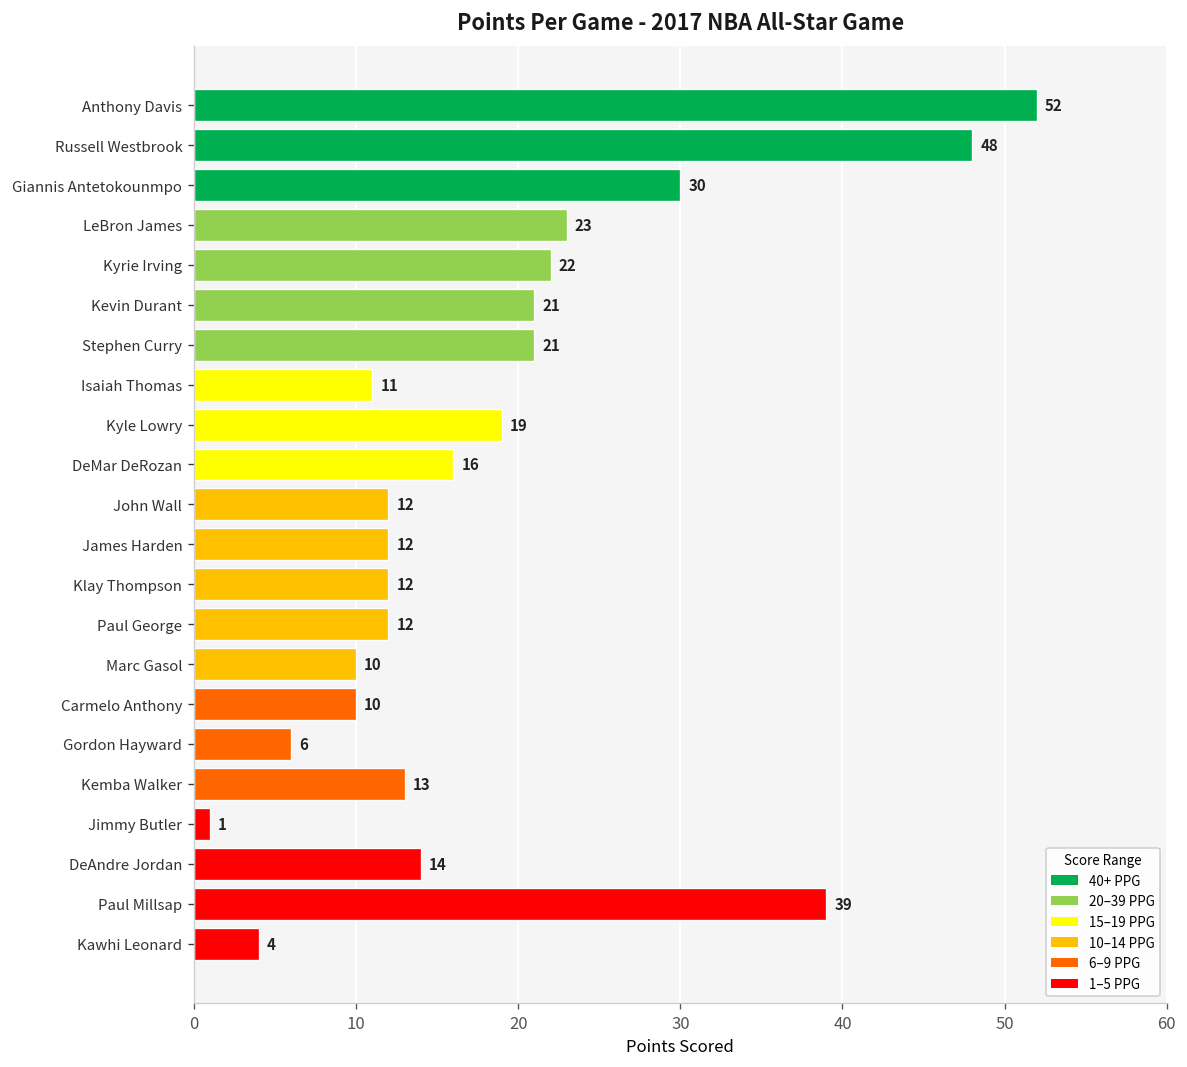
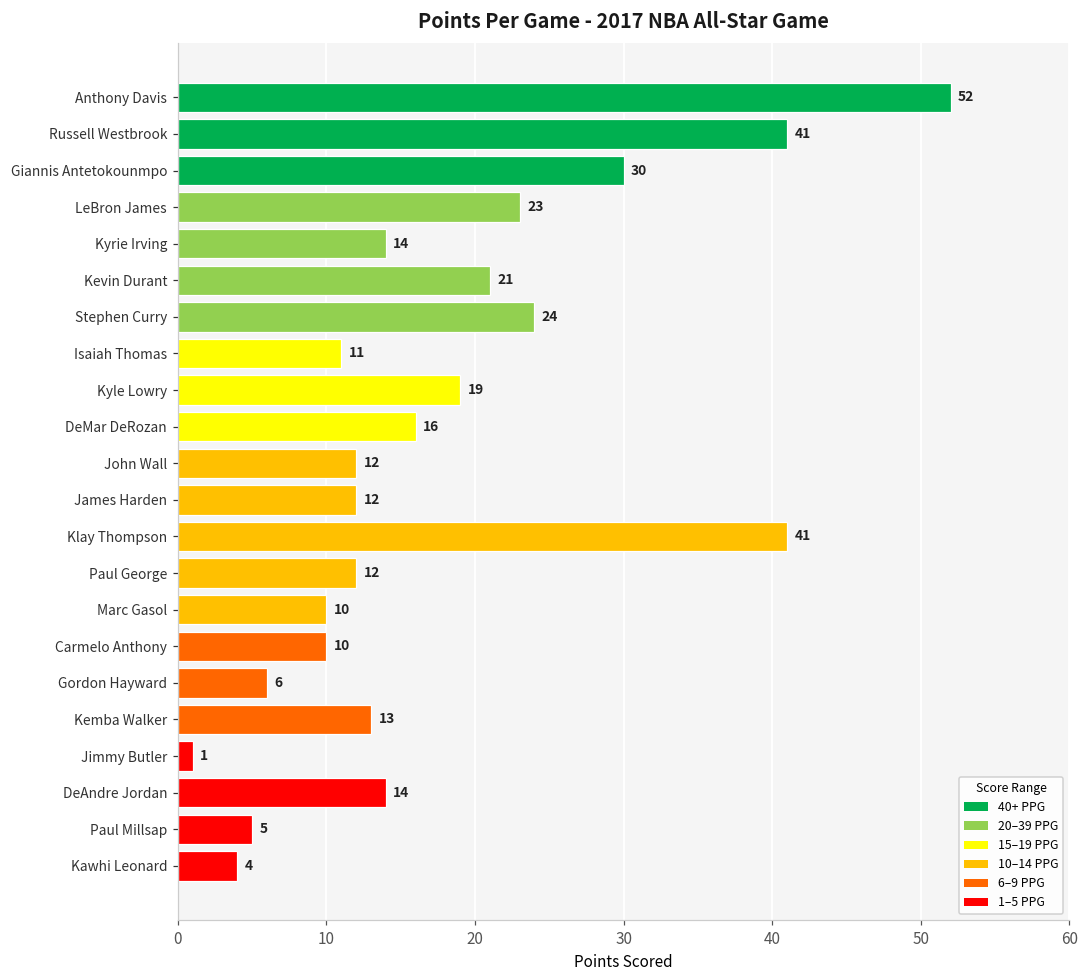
Russell Westbrook: 48 -> 41
Kyrie Irving: 22 -> 14
Stephen Curry: 21 -> 24
Klay Thompson: 12 -> 41
Paul Millsap: 39 -> 5
